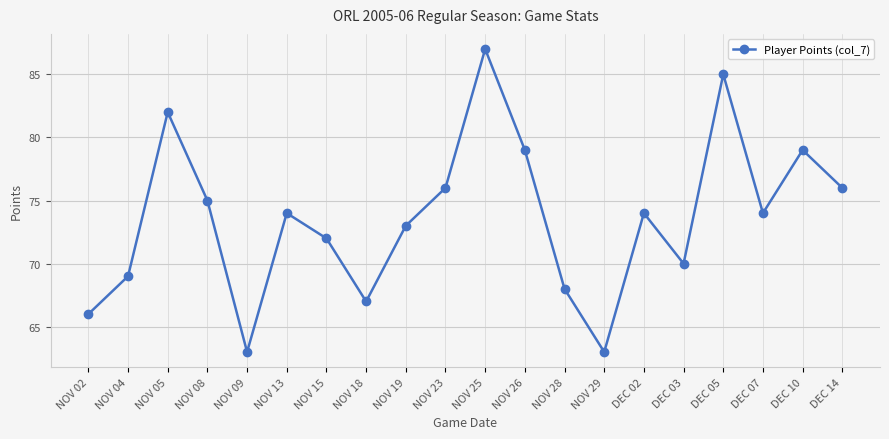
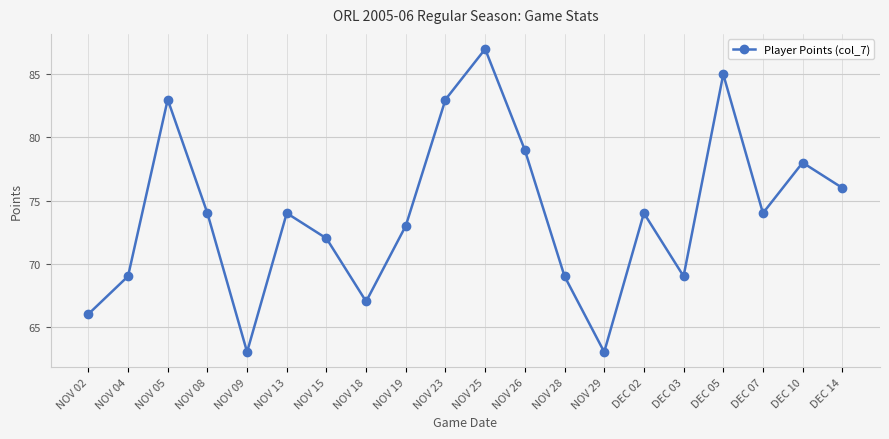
NOV 05: 82 -> 83
NOV 08: 75 -> 74
NOV 23: 76 -> 83
NOV 28: 68 -> 69
DEC 03: 70 -> 69
DEC 10: 79 -> 78
